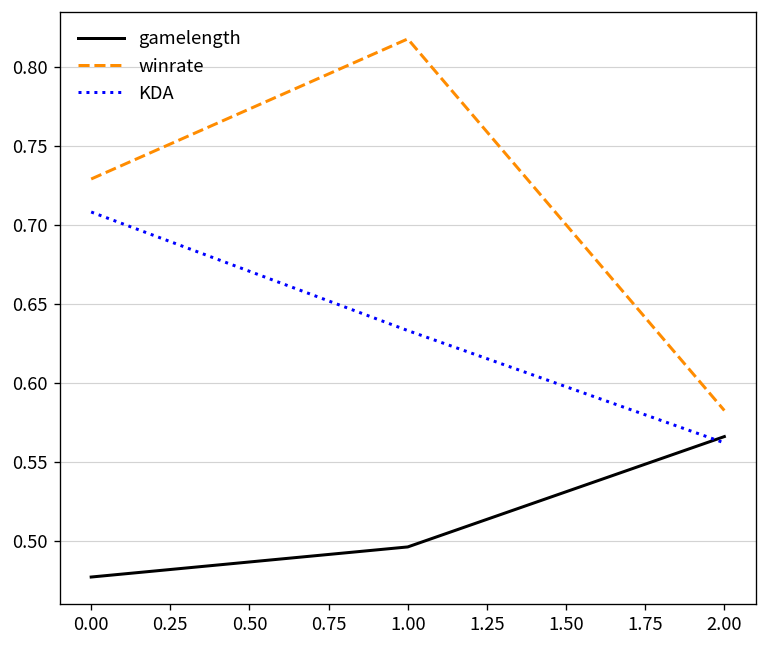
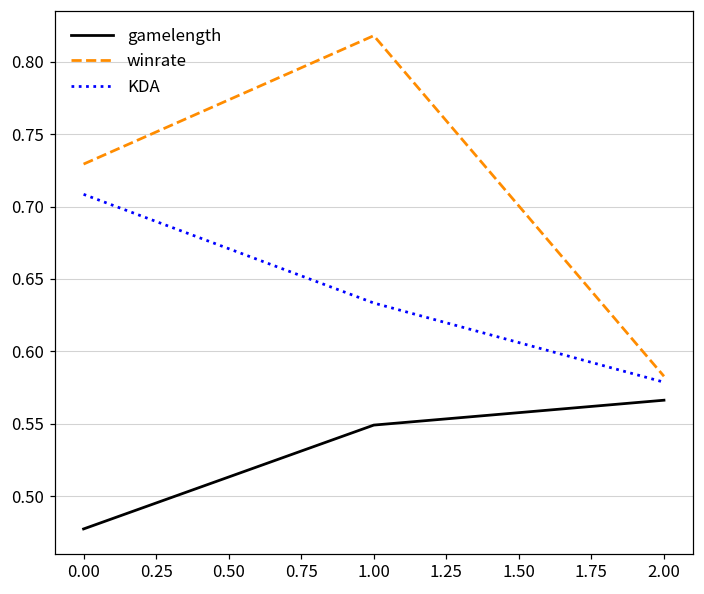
gamelength, 1.00: 0.496 -> 0.549
KDA, 2.00: 0.562 -> 0.579
